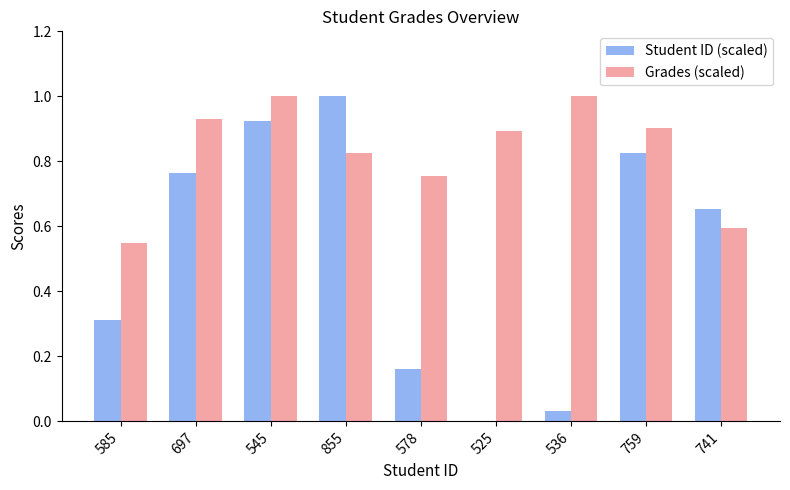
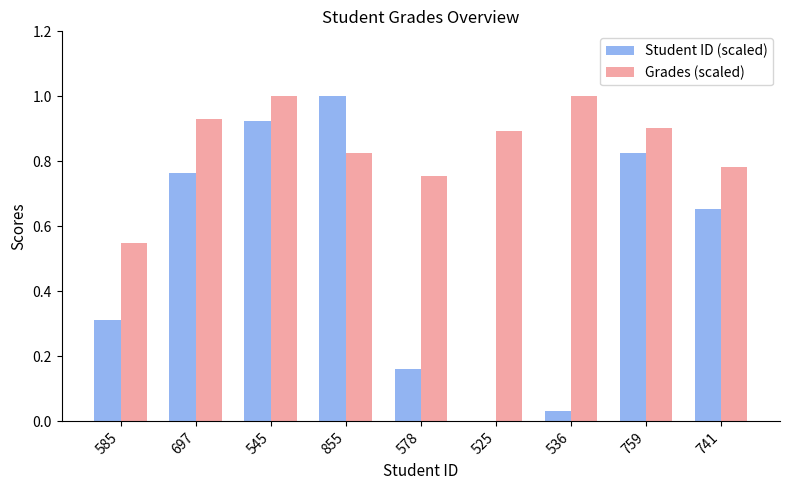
Grades (scaled), 741: 0.59 -> 0.78
